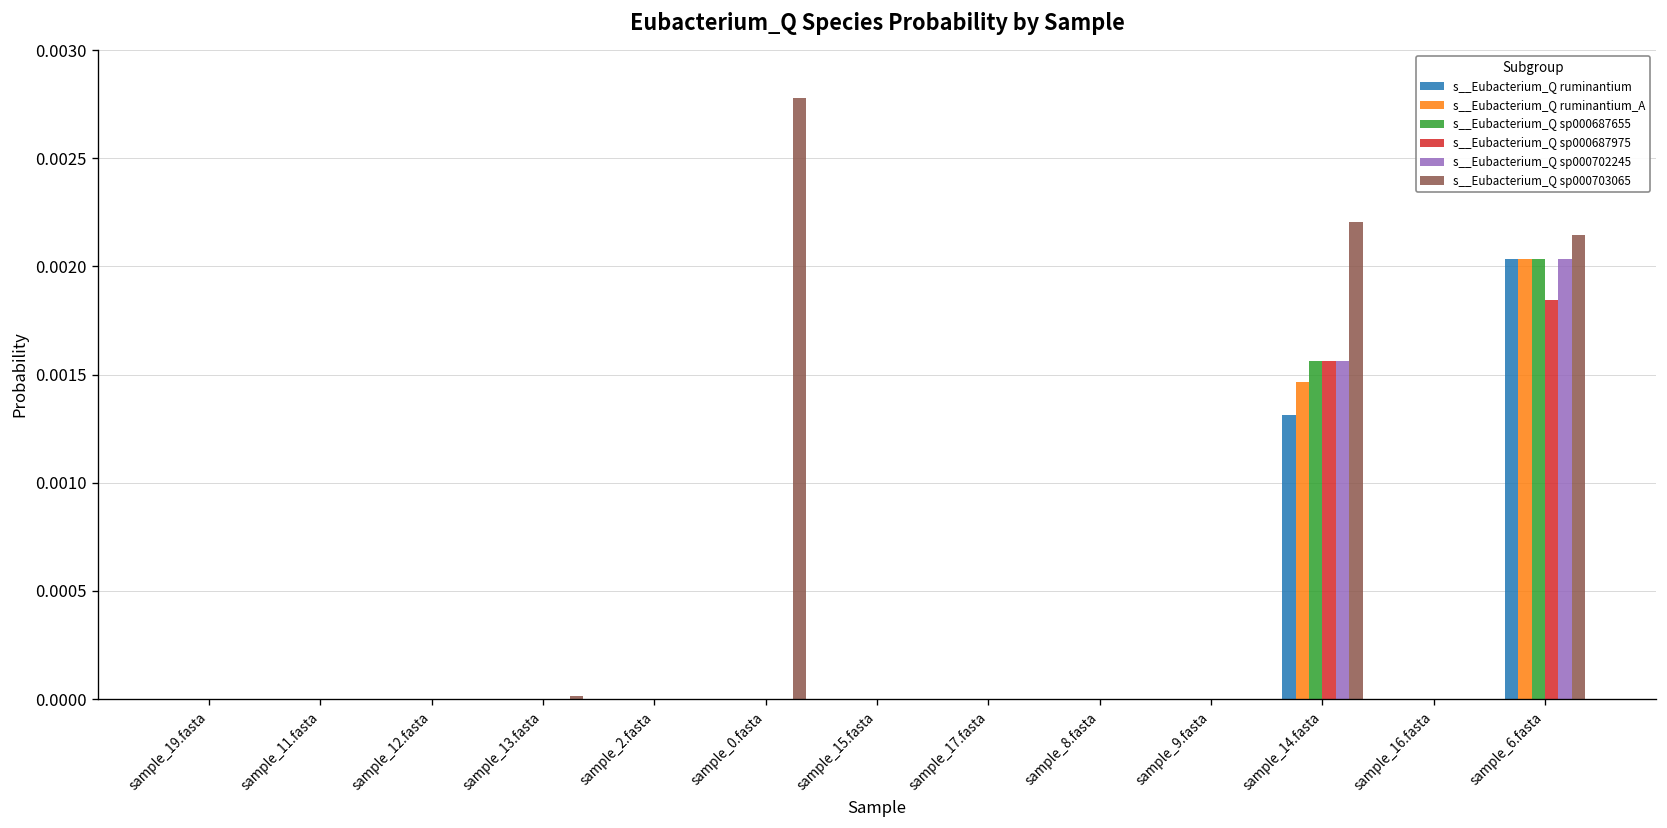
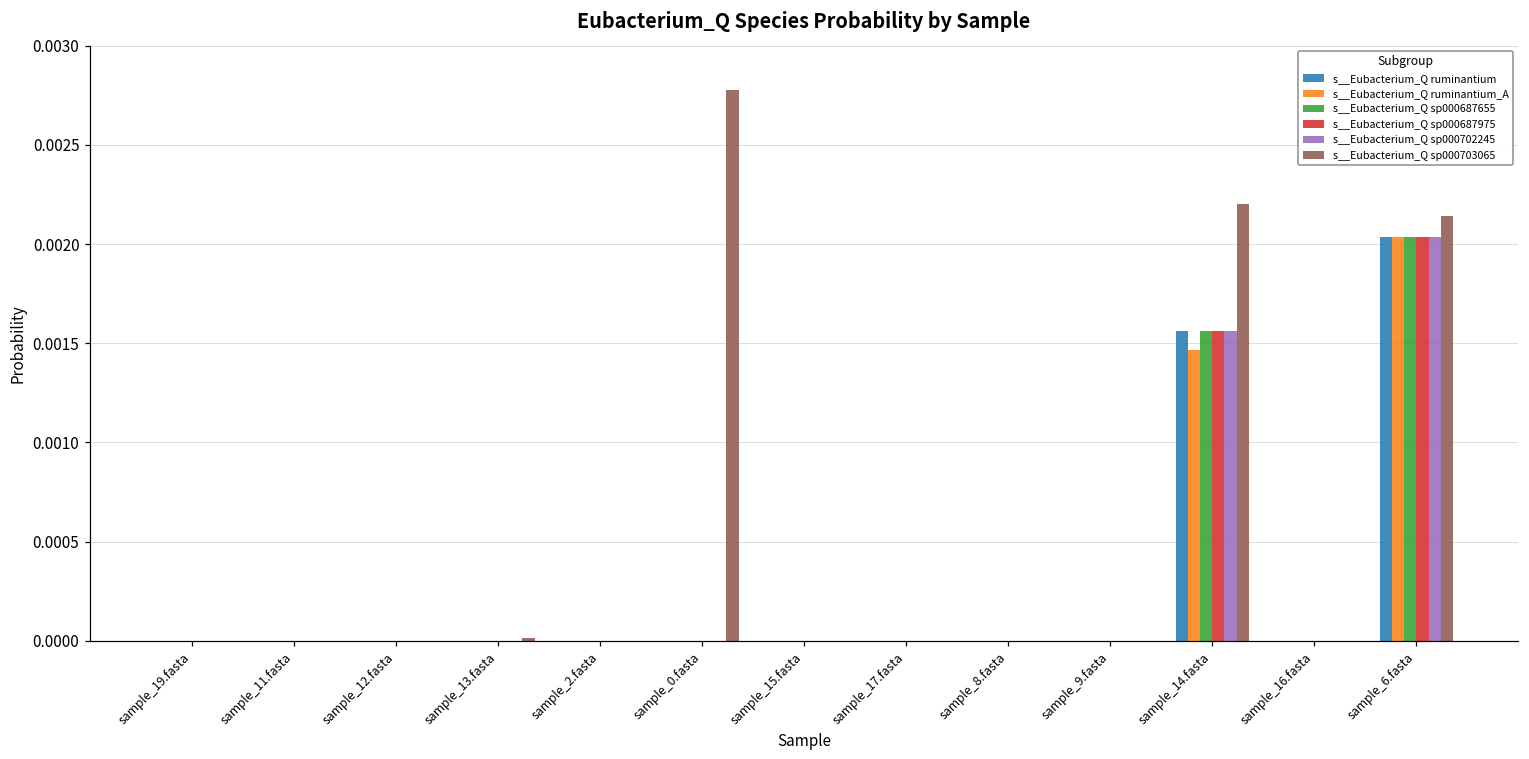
s__Eubacterium_Q ruminantium, sample_14.fasta: 0.00131 -> 0.00156
s__Eubacterium_Q sp000687975, sample_6.fasta: 0.00184 -> 0.00203
